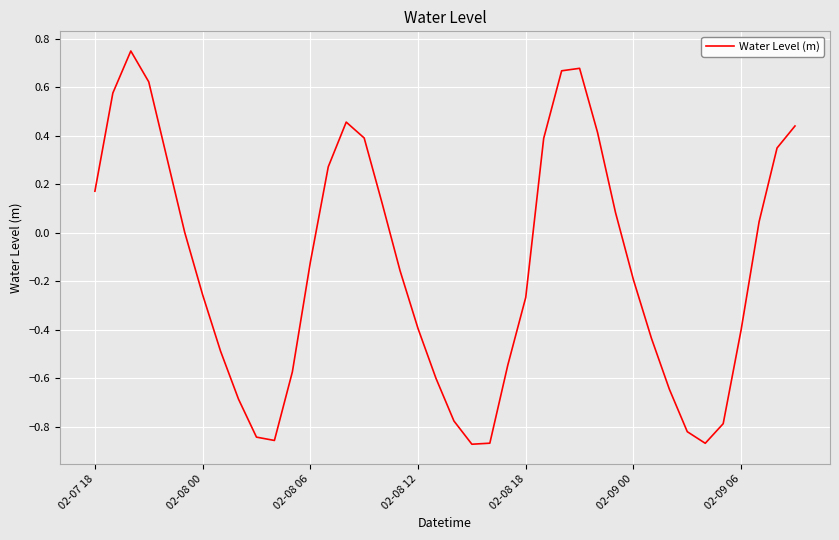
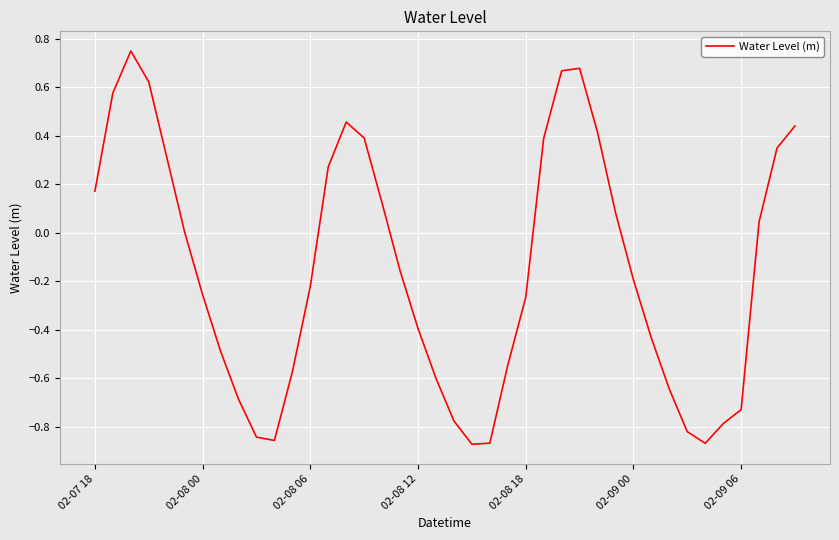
02-08 06: -0.12 -> -0.22
02-09 06: -0.40 -> -0.73
